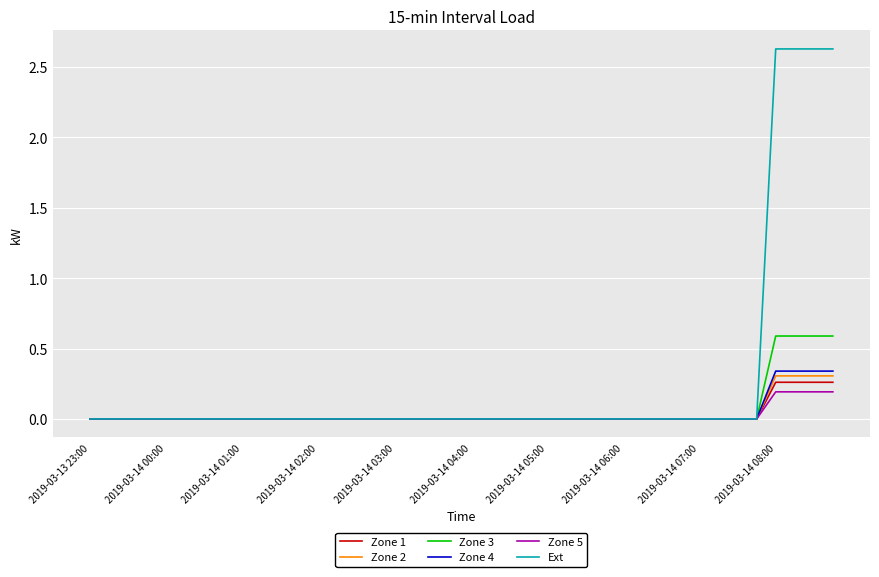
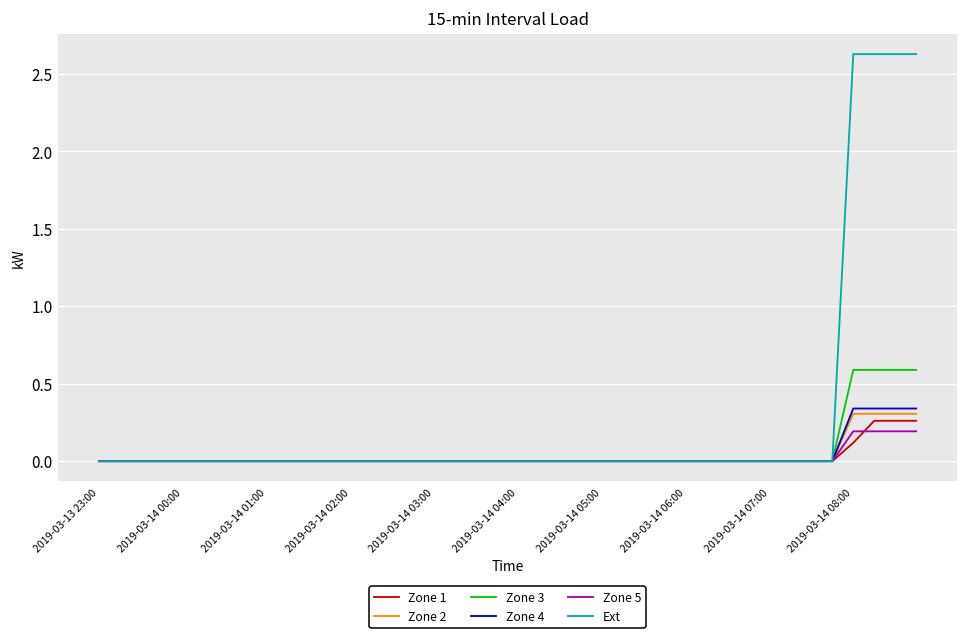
Zone 1, 2019-03-14 08:00: 0.26 -> 0.12
